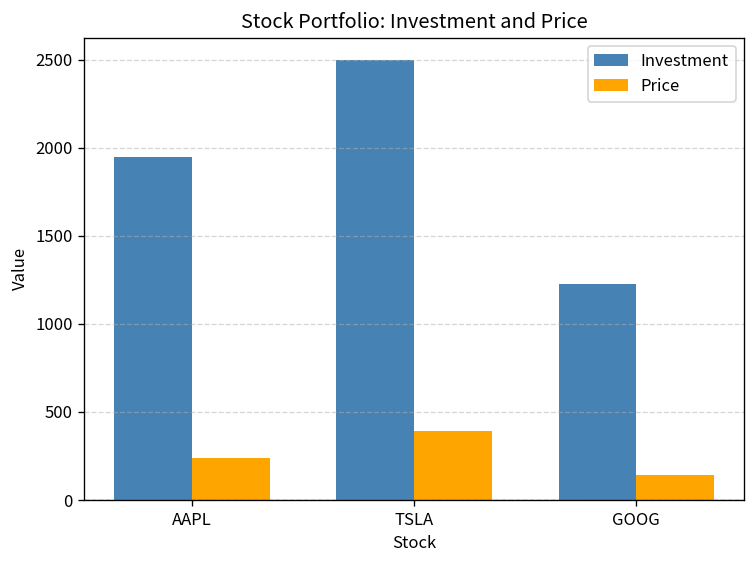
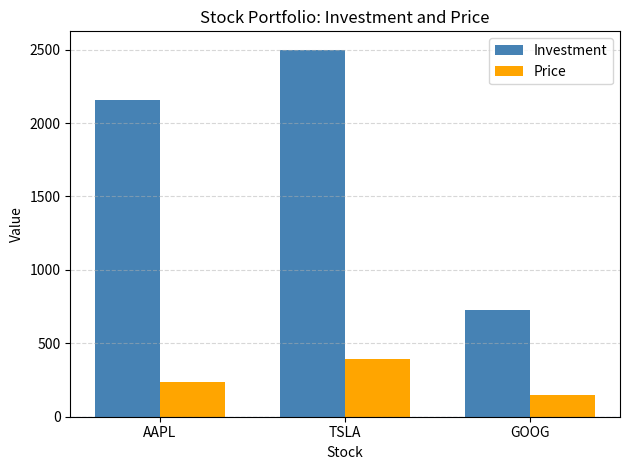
Investment, AAPL: 1950 -> 2160
Investment, GOOG: 1230 -> 730
